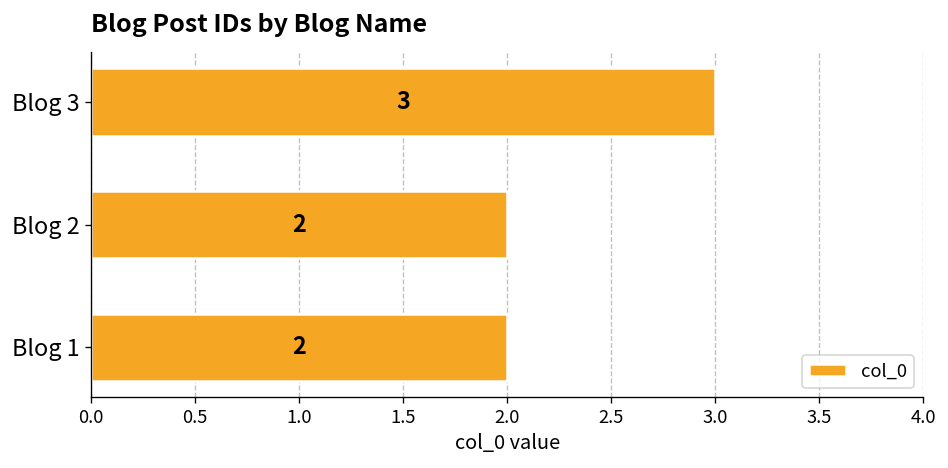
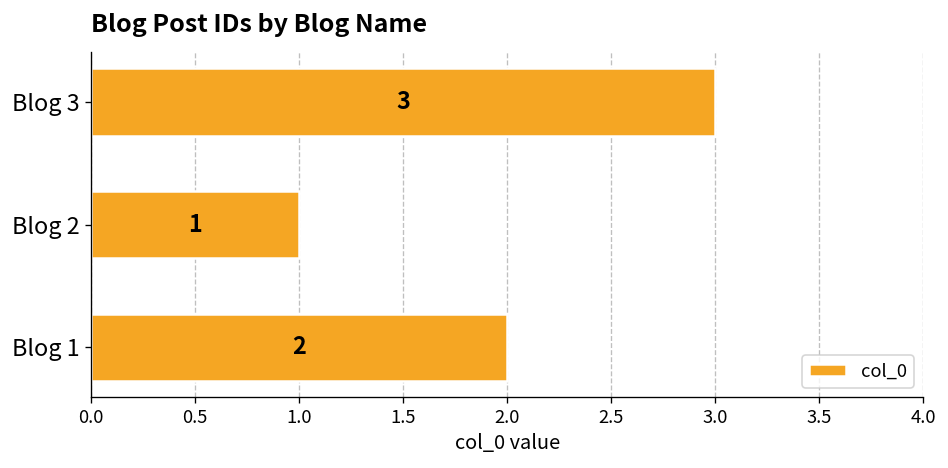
Blog 2: 2 -> 1
